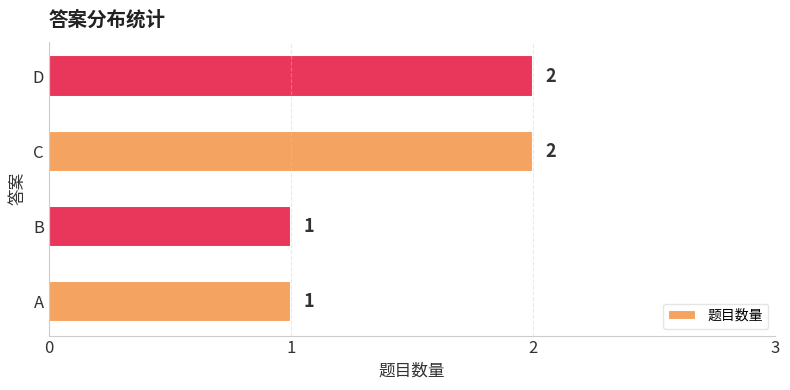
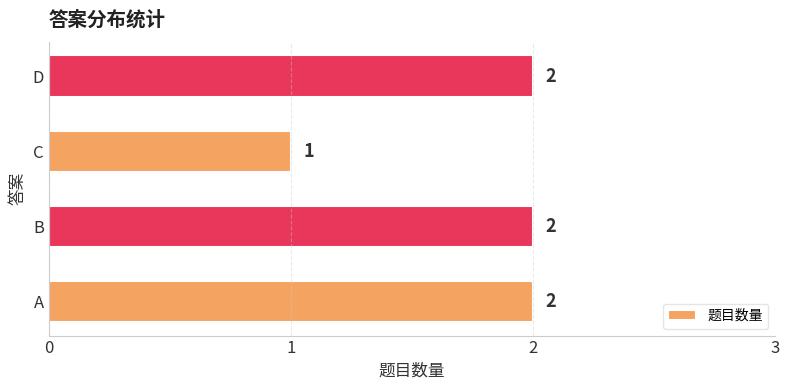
C: 2 -> 1
B: 1 -> 2
A: 1 -> 2
